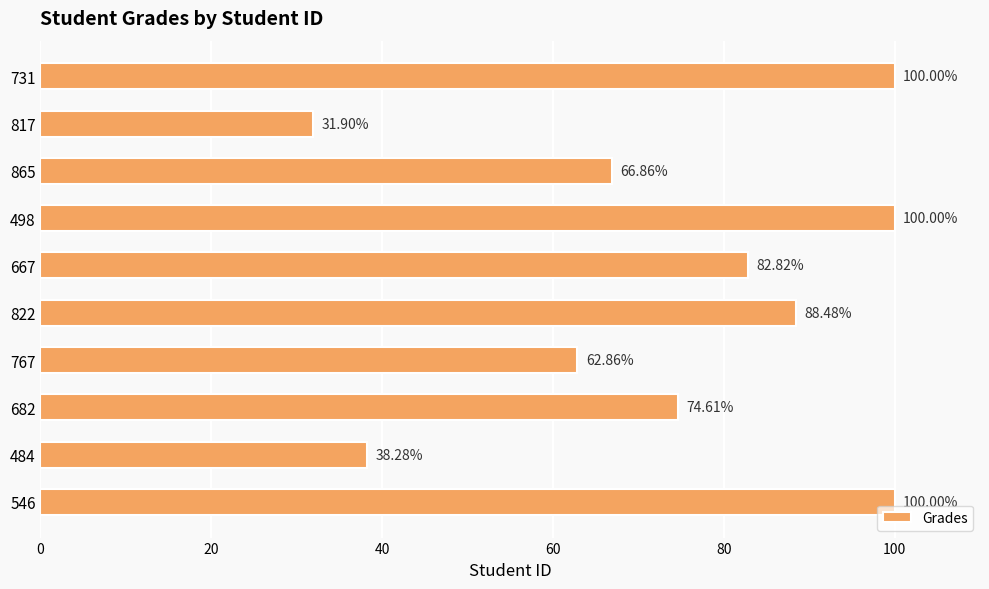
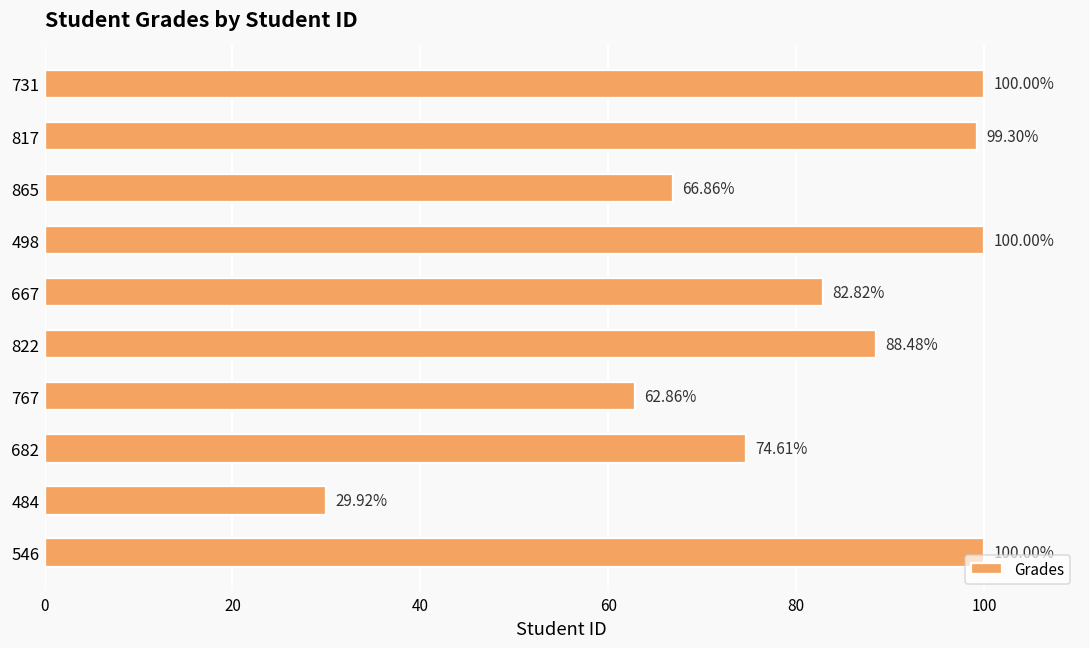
817: 31.90% -> 99.30%
484: 38.28% -> 29.92%
